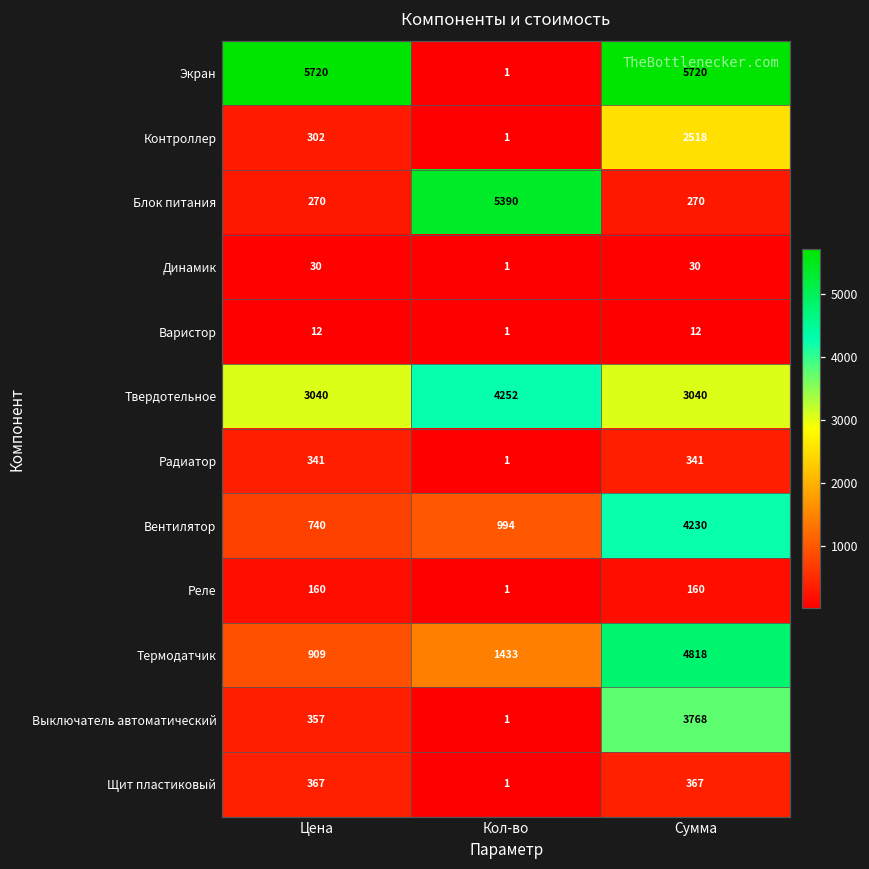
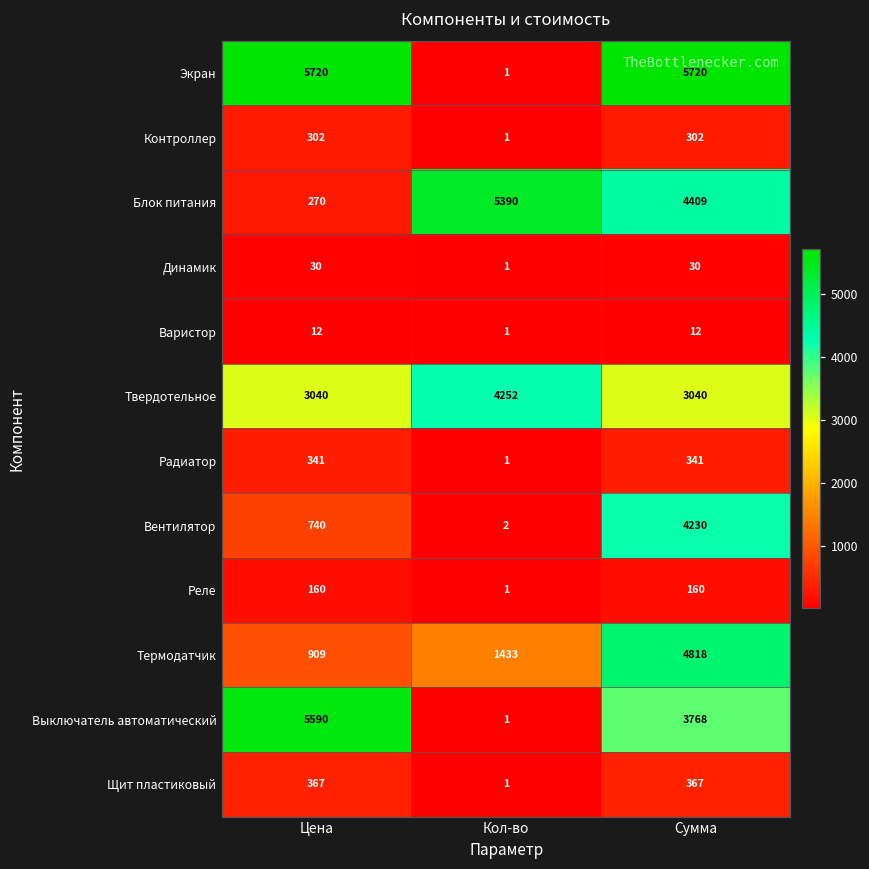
Контроллер, Сумма: 2518 -> 302
Блок питания, Сумма: 270 -> 4409
Вентилятор, Кол-во: 994 -> 2
Выключатель автоматический, Цена: 357 -> 5590
